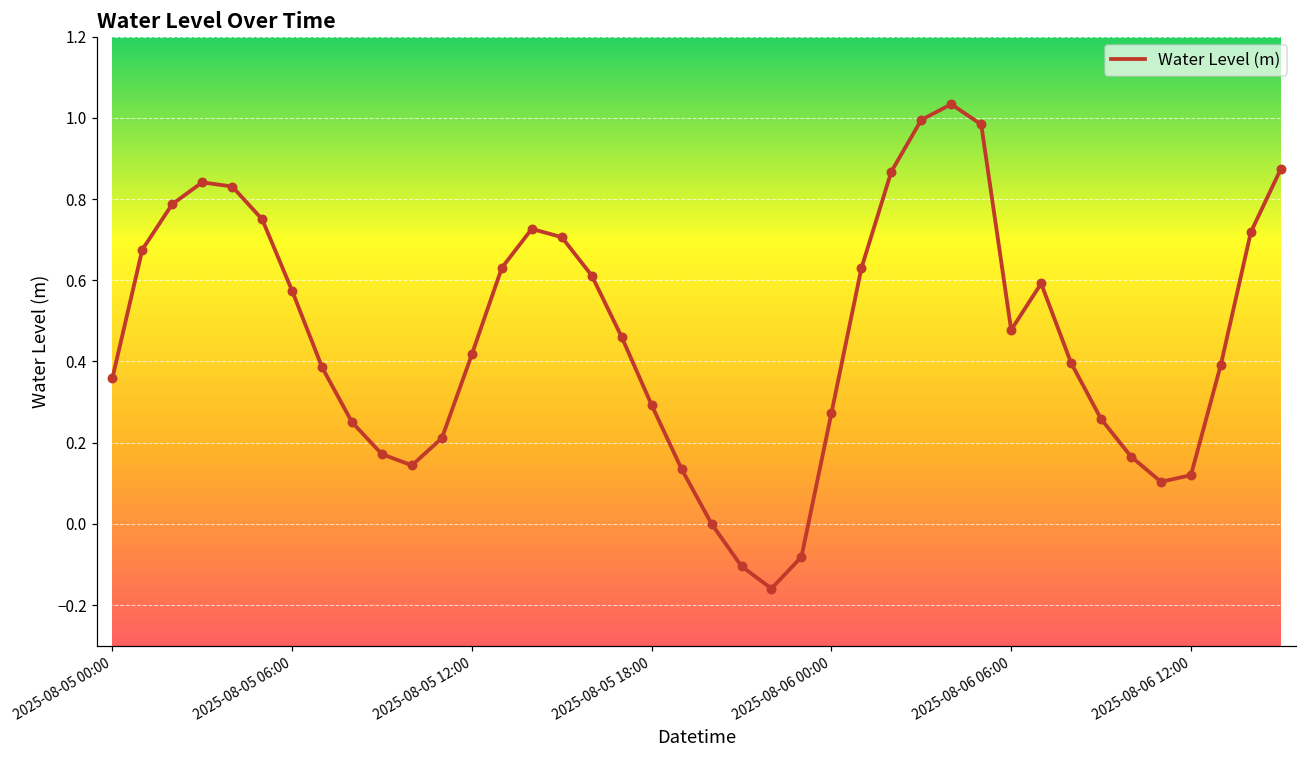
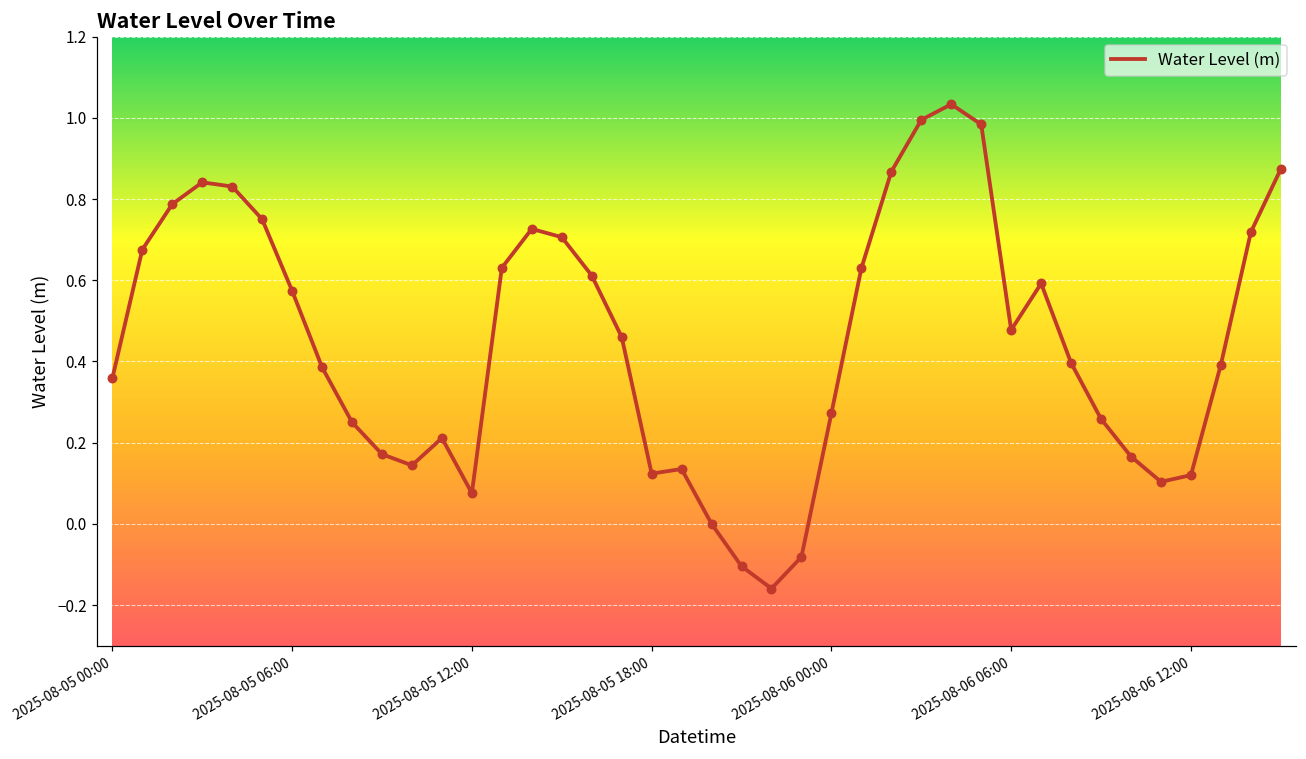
2025-08-05 12:00: 0.42 -> 0.08
2025-08-05 18:00: 0.29 -> 0.12
